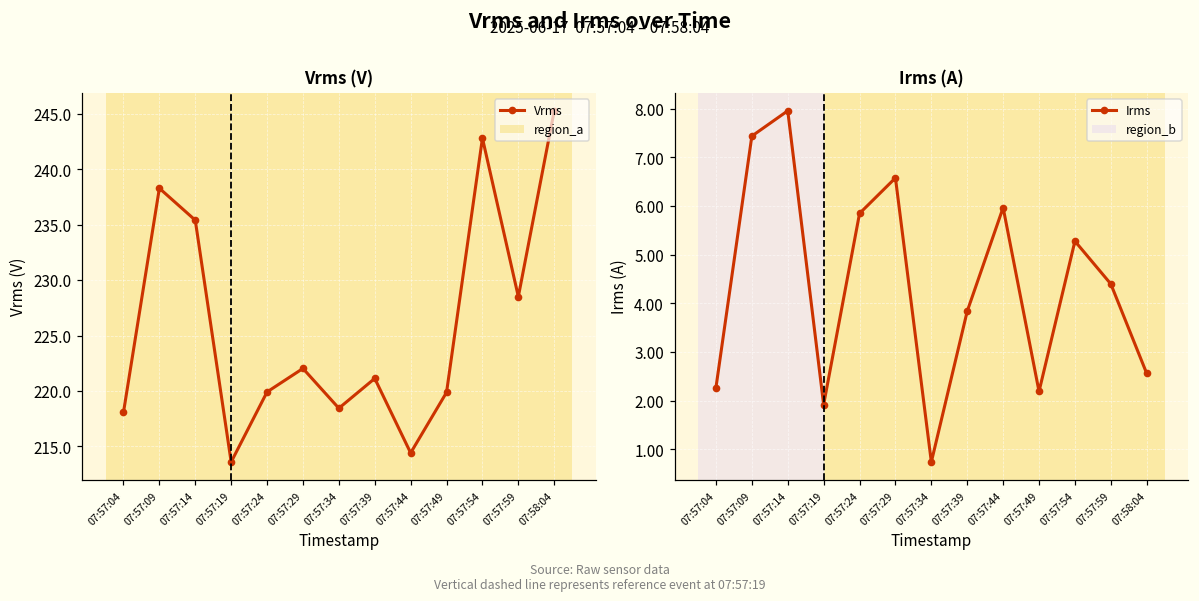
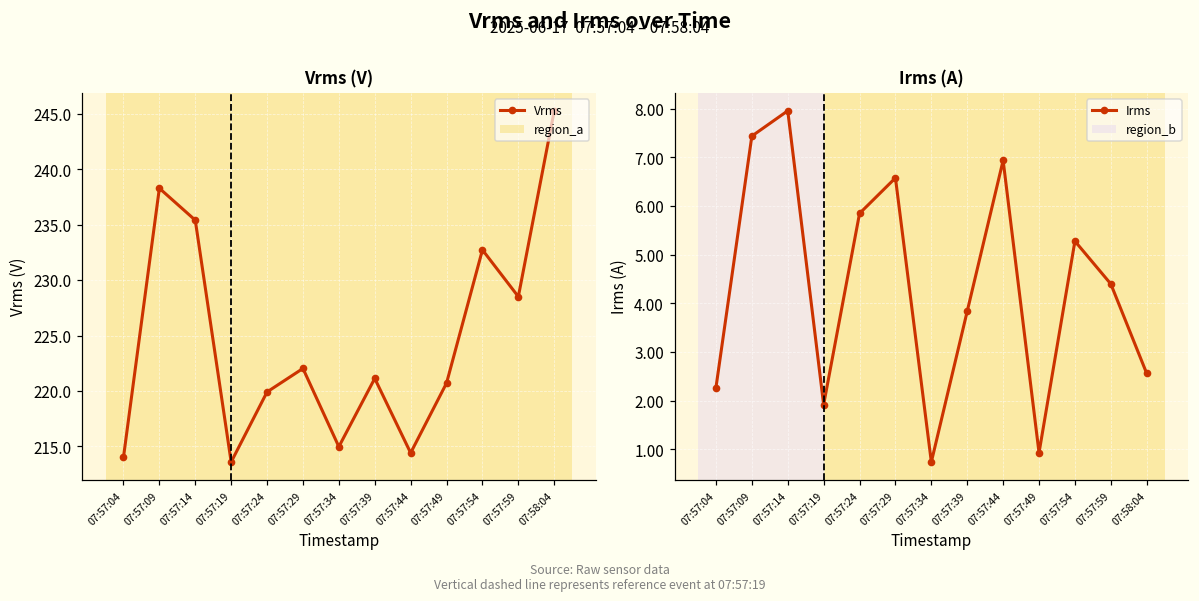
Vrms (V), 07:57:04: 218.1 -> 214.0
Vrms (V), 07:57:34: 218.5 -> 215.0
Vrms (V), 07:57:49: 219.9 -> 220.7
Vrms (V), 07:57:54: 242.8 -> 232.7
Irms (A), 07:57:44: 6.0 -> 6.9
Irms (A), 07:57:49: 2.2 -> 0.9
